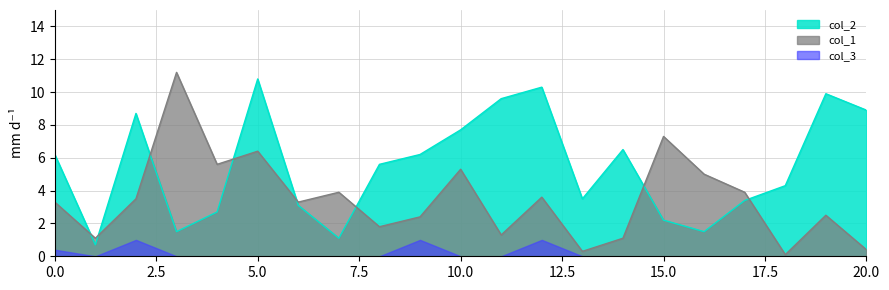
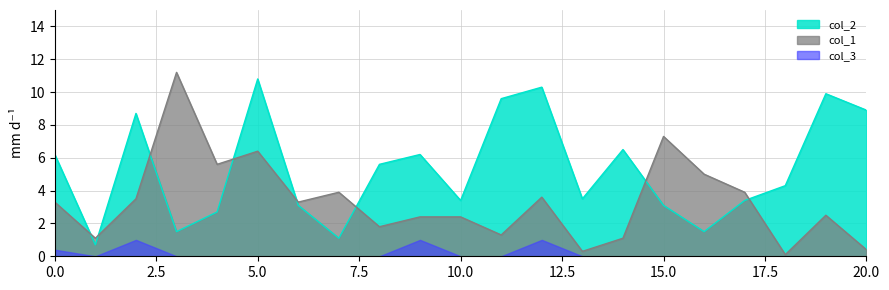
col_2, 10.0: 7.7 -> 3.4
col_1, 10.0: 5.3 -> 2.4
col_2, 15.0: 2.2 -> 3.1
